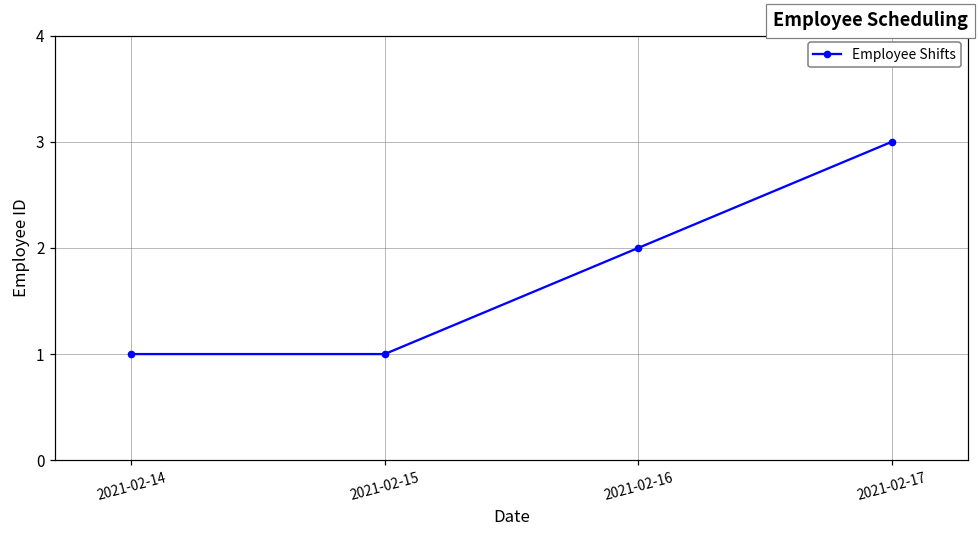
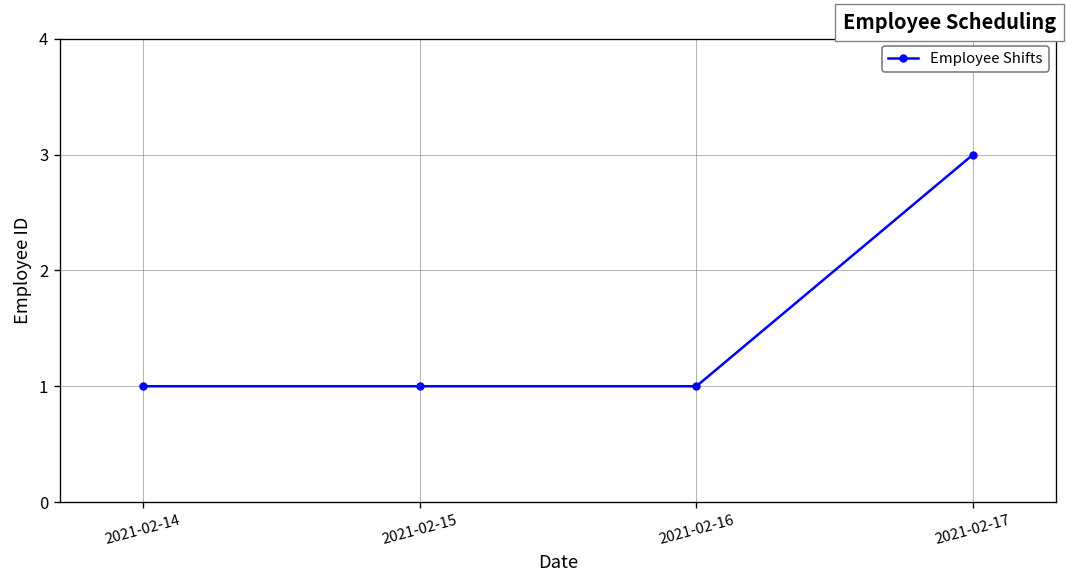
2021-02-16: 2 -> 1
